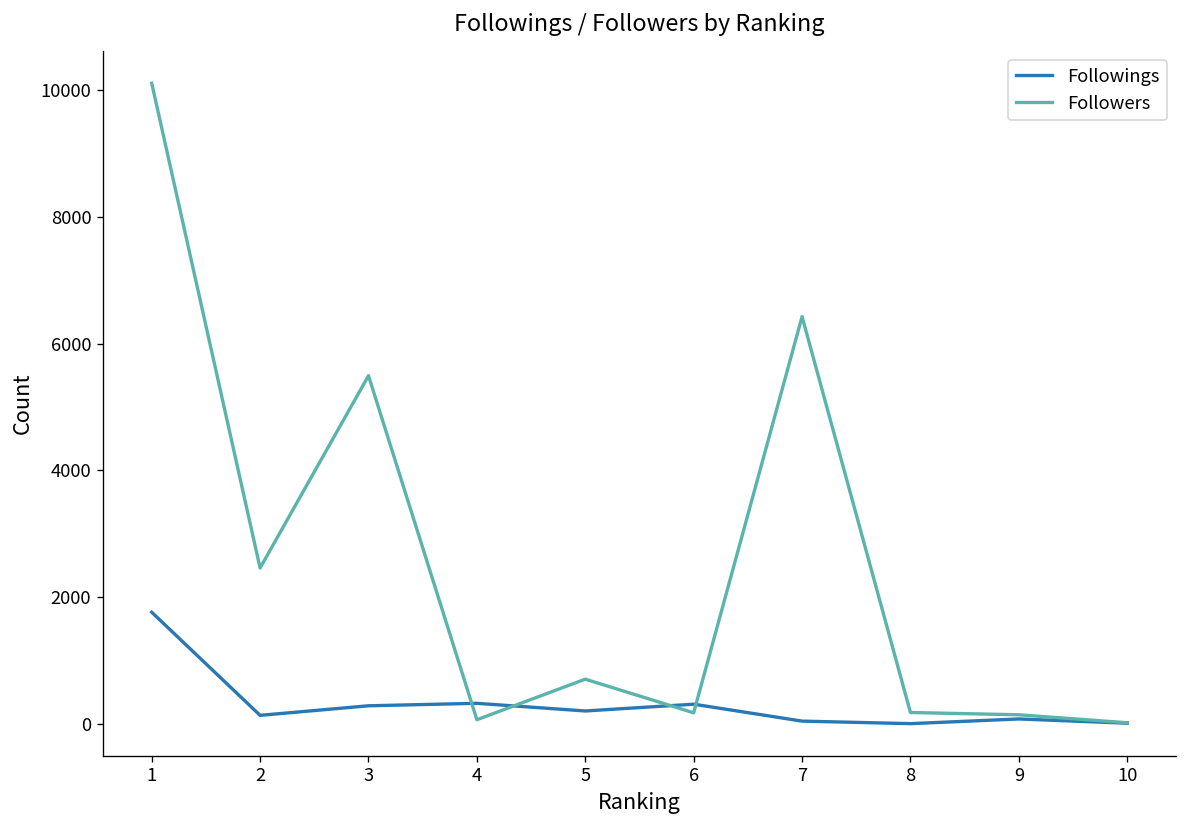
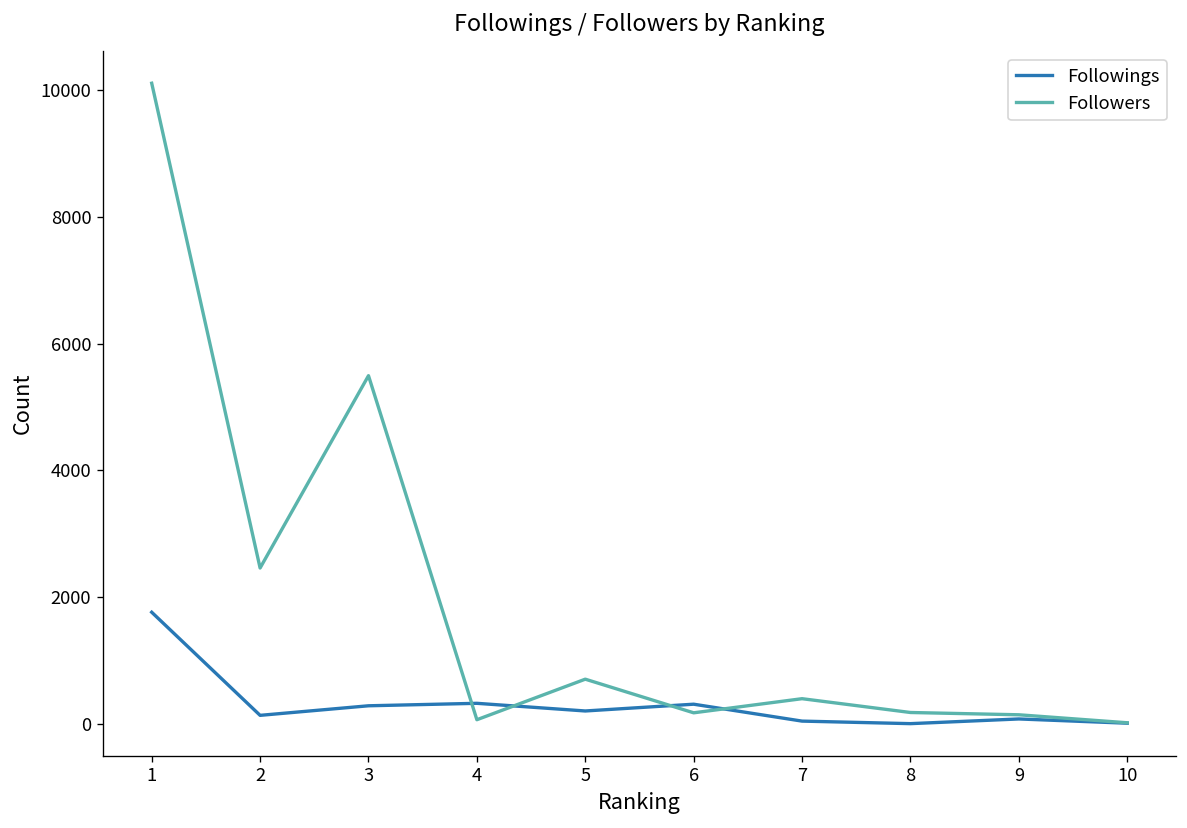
Followers, 7: 6400 -> 400
